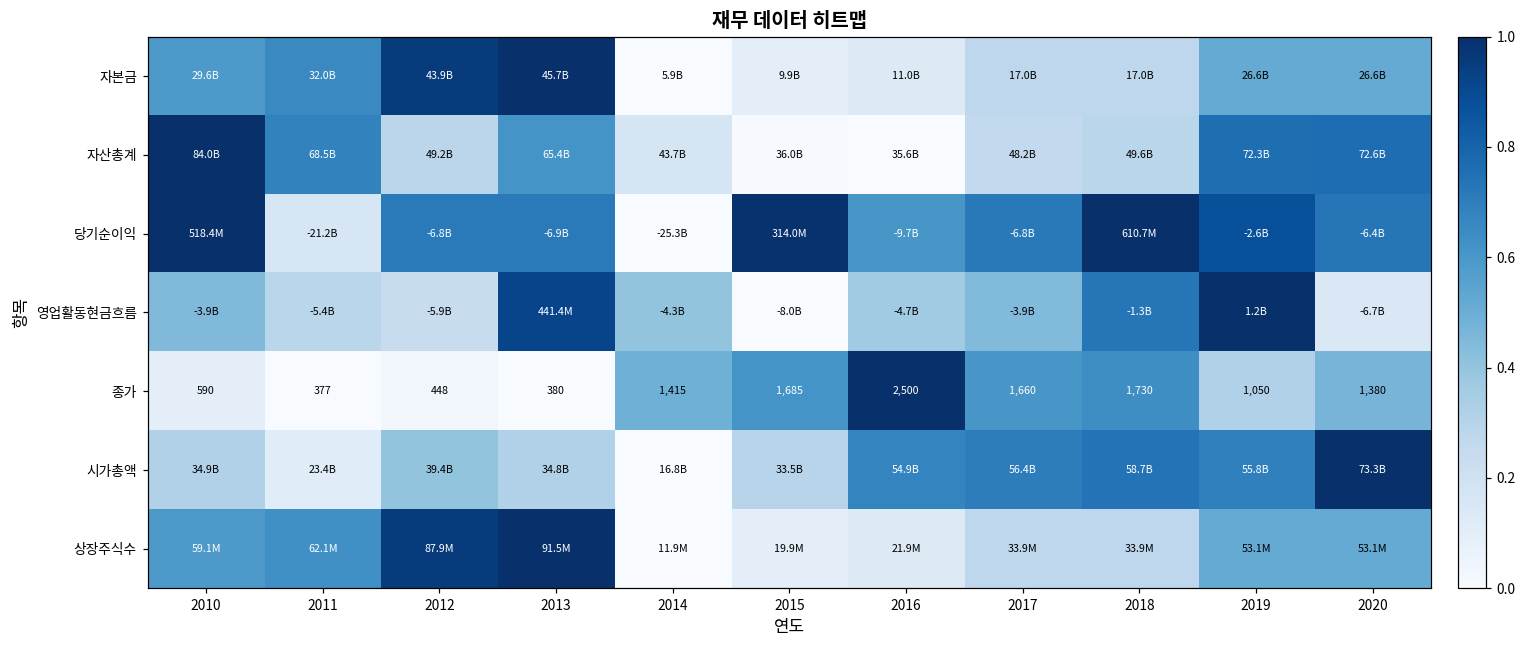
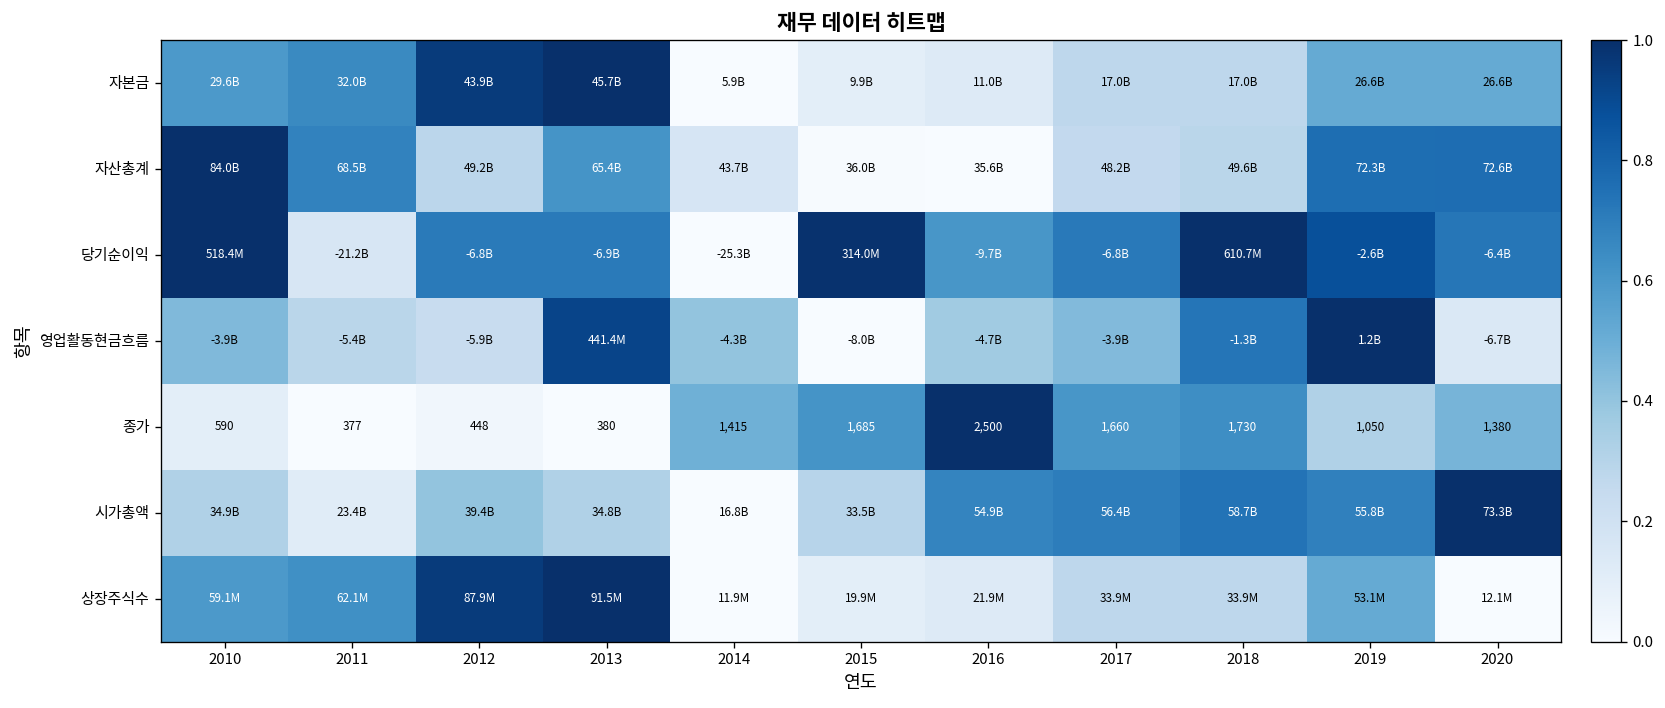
상장주식수, 2020: 53.1M -> 12.1M
